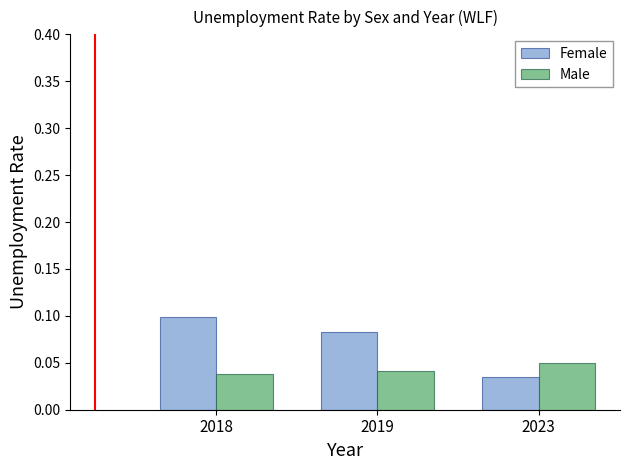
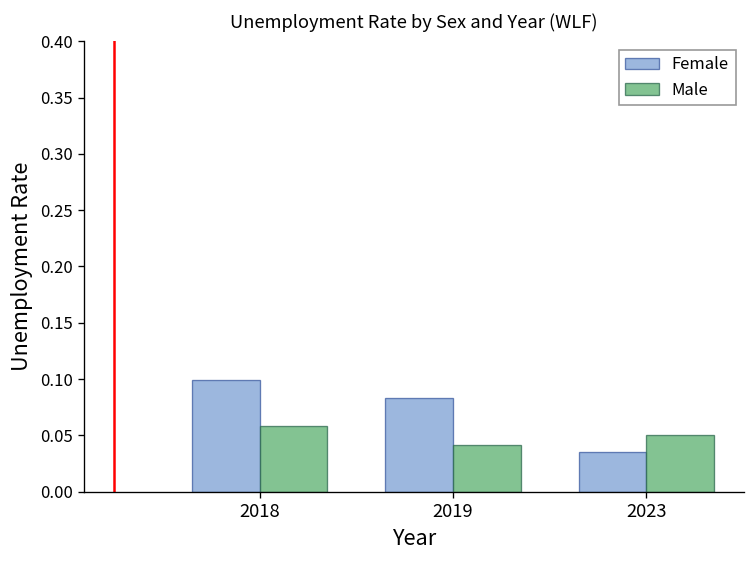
Male, 2018: 0.04 -> 0.06
